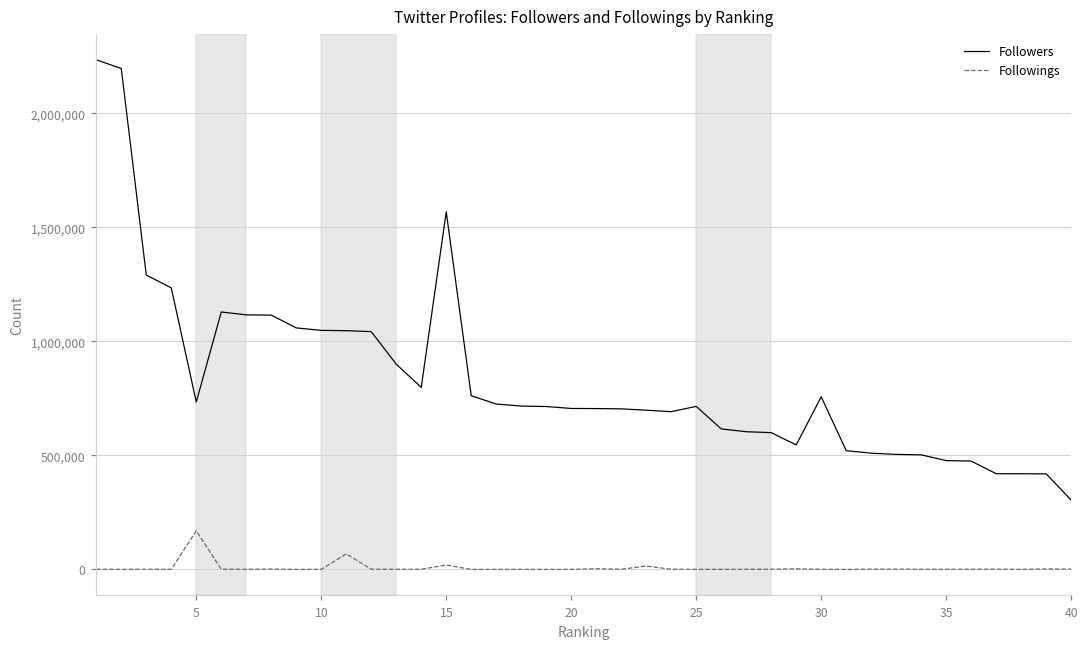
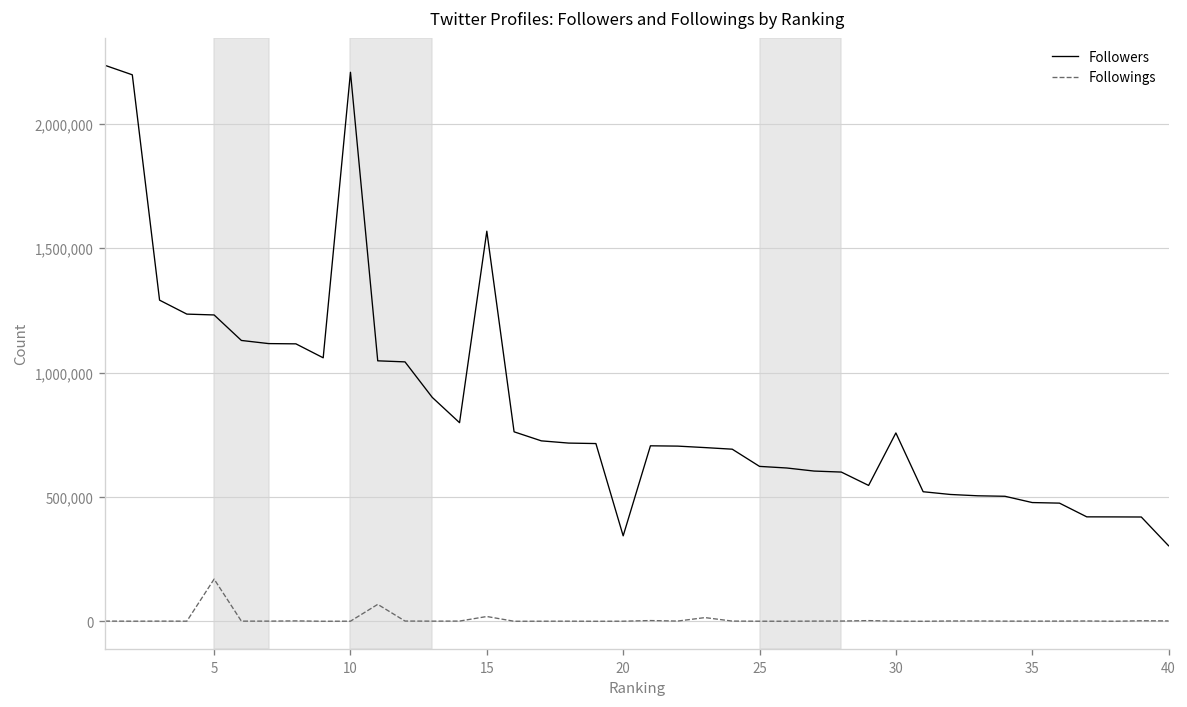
Followers, 5: 730,000 -> 1,230,000
Followers, 10: 1,050,000 -> 2,210,000
Followers, 20: 710,000 -> 340,000
Followers, 25: 720,000 -> 620,000
